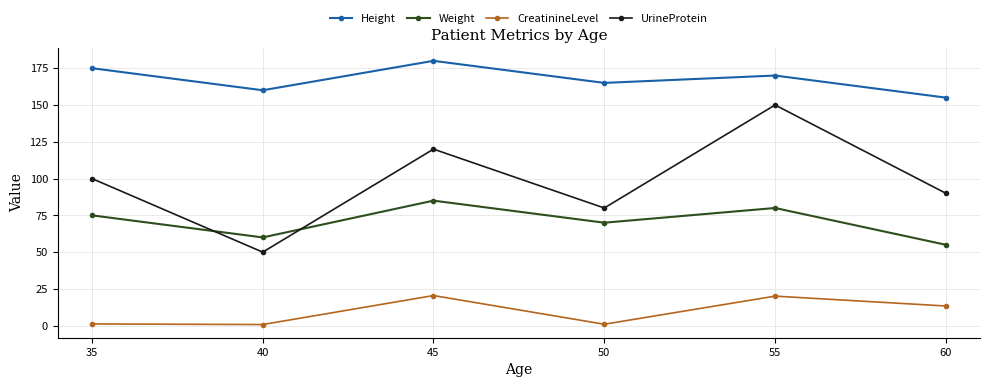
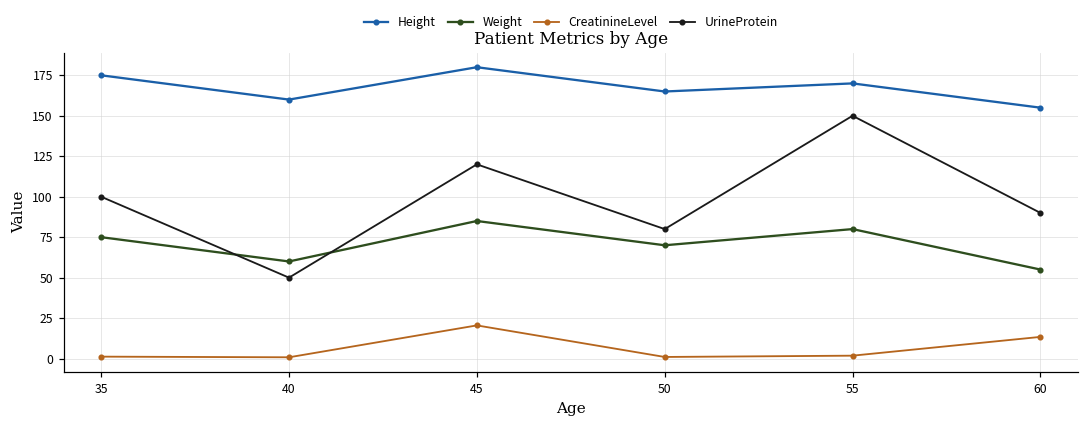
CreatinineLevel, 55: 20 -> 2
